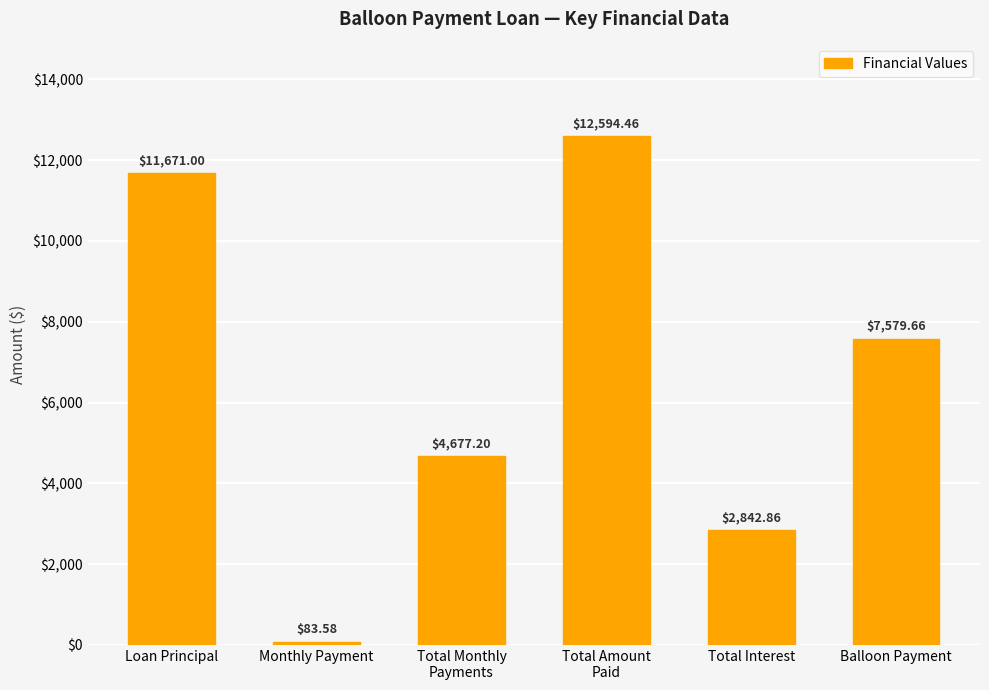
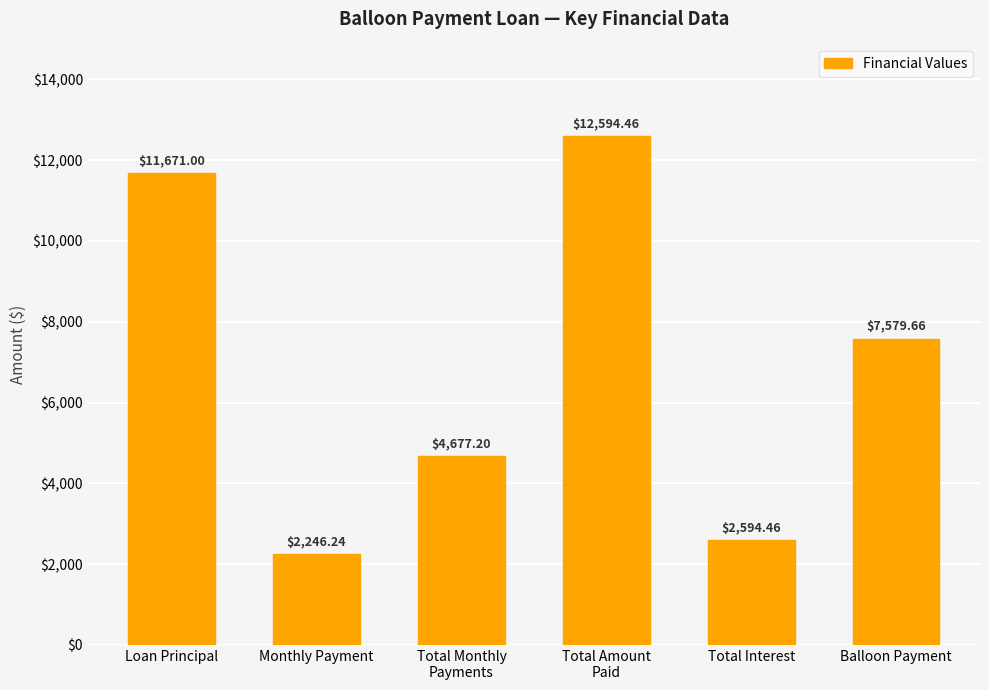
Monthly Payment: $83.58 -> $2,246.24
Total Interest: $2,842.86 -> $2,594.46
